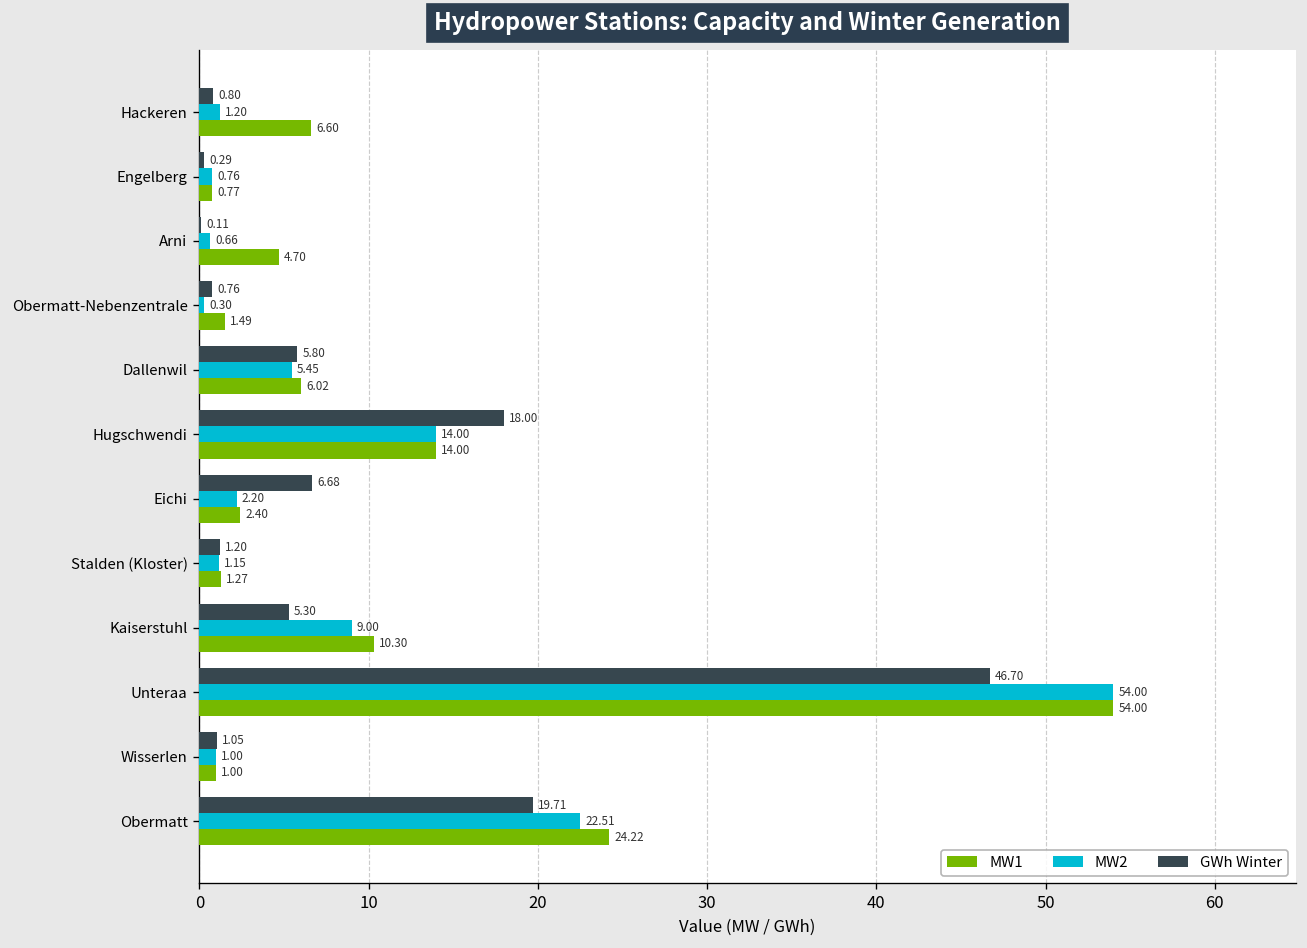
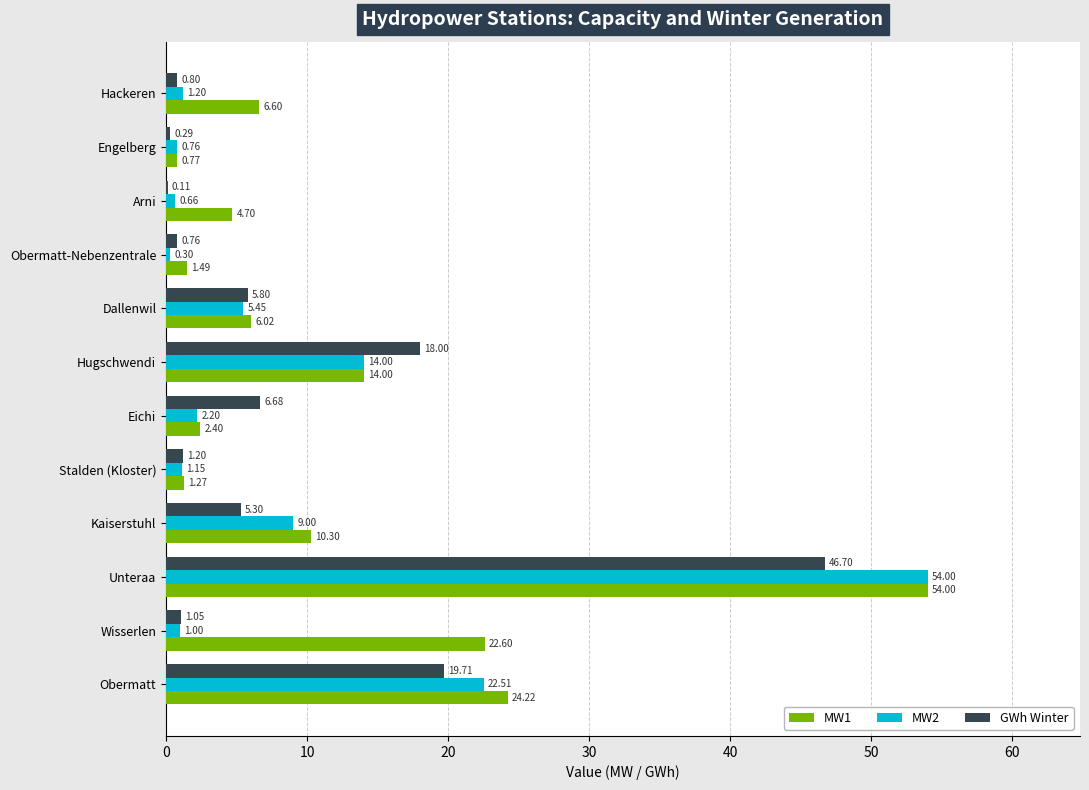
MW1, Wisserlen: 1.00 -> 22.60
